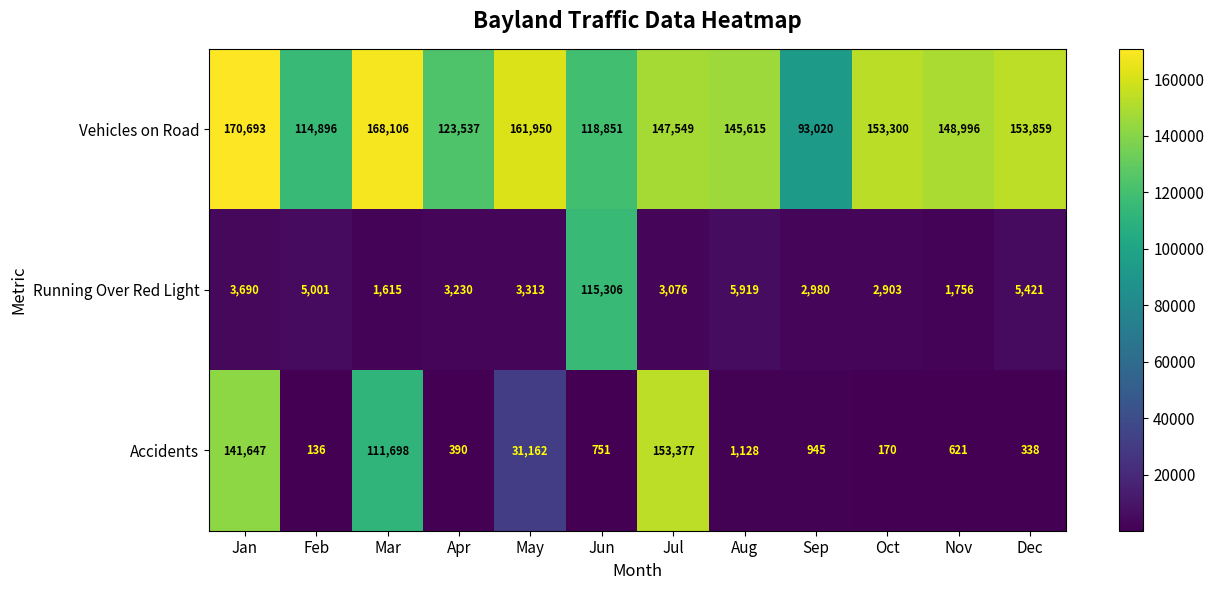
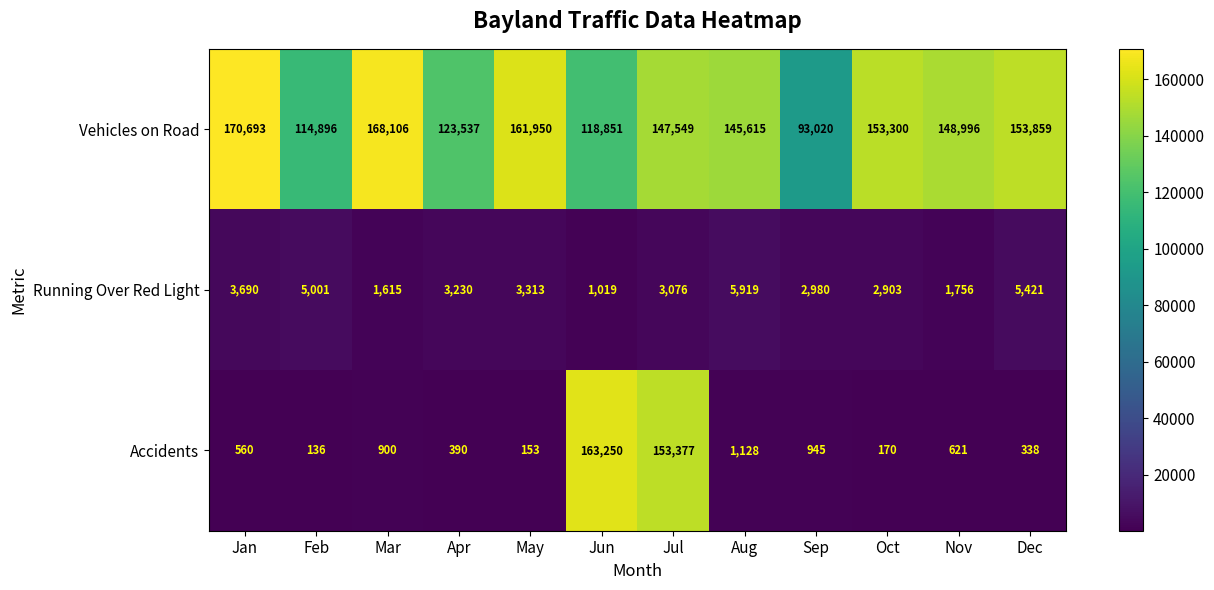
Running Over Red Light, Jun: 115,306 -> 1,019
Accidents, Jan: 141,647 -> 560
Accidents, Mar: 111,698 -> 900
Accidents, May: 31,162 -> 153
Accidents, Jun: 751 -> 163,250
